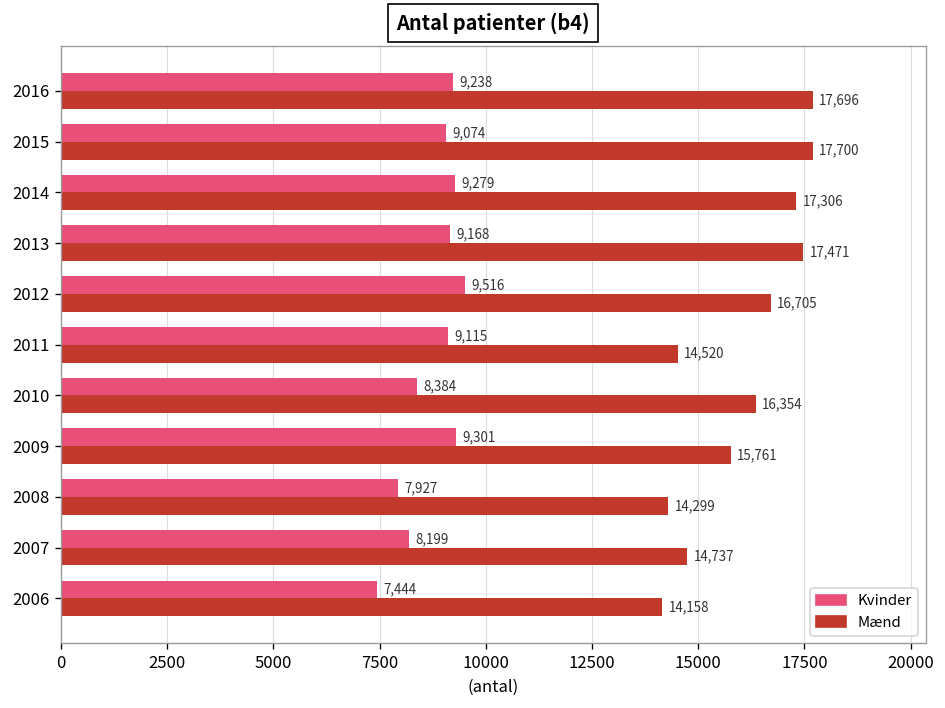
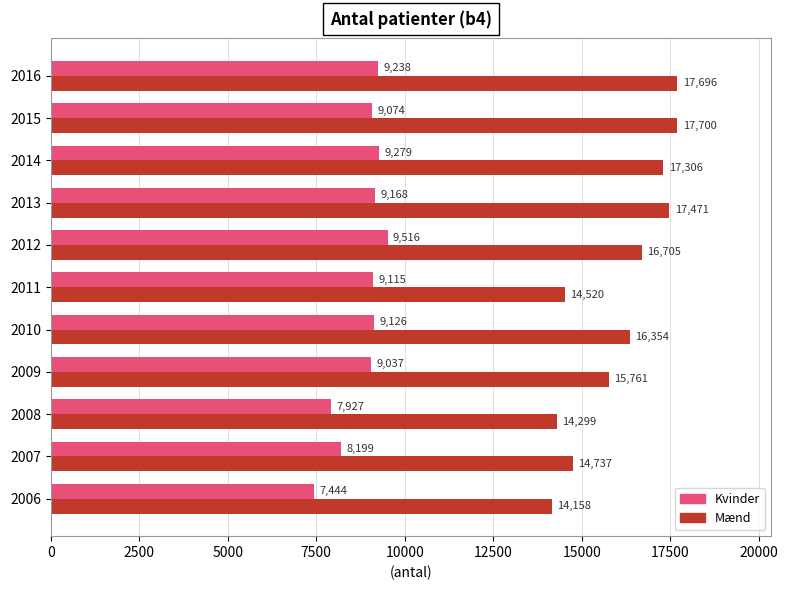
Kvinder, 2010: 8,384 -> 9,126
Kvinder, 2009: 9,301 -> 9,037
